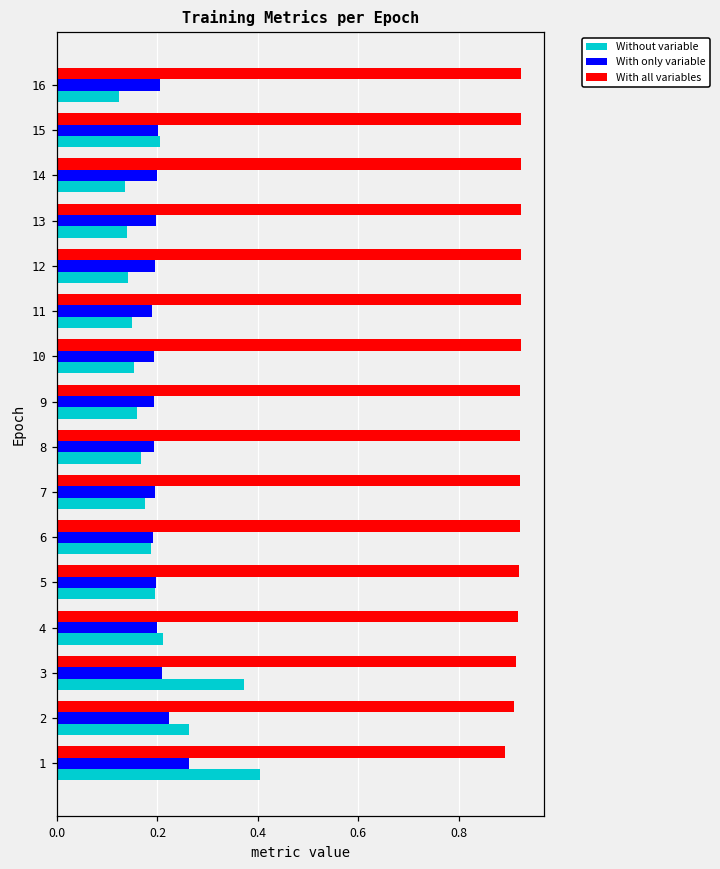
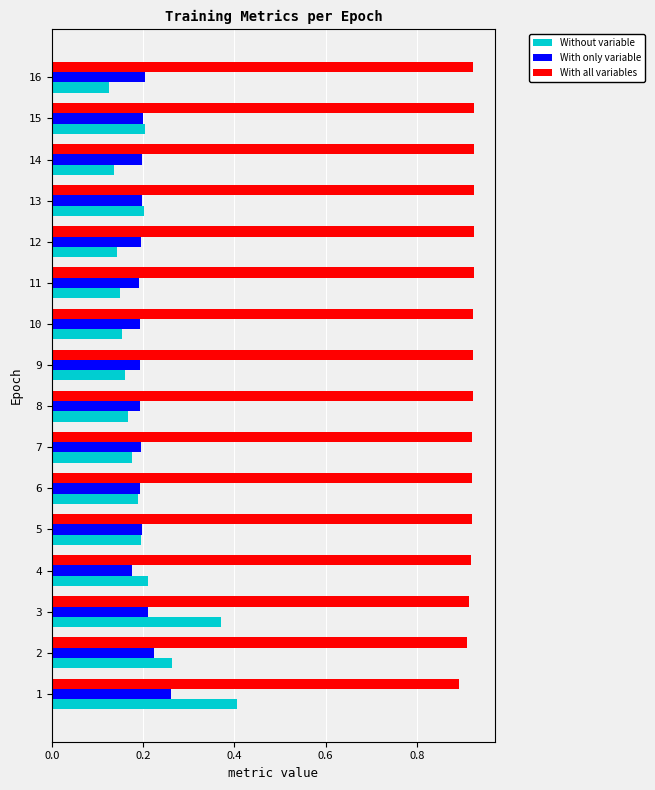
Without variable, 13: 0.14 -> 0.20
With only variable, 4: 0.20 -> 0.18
